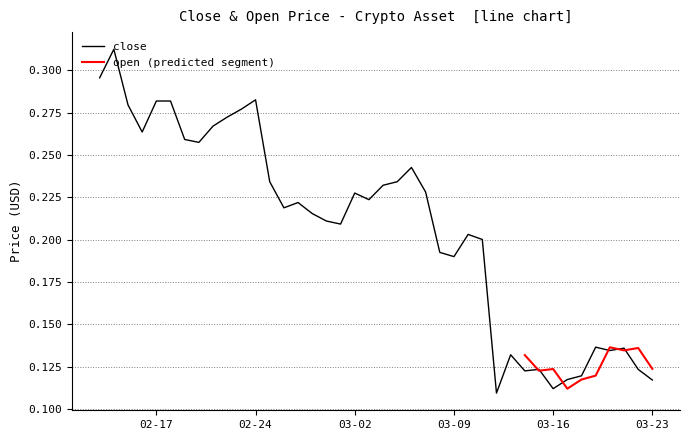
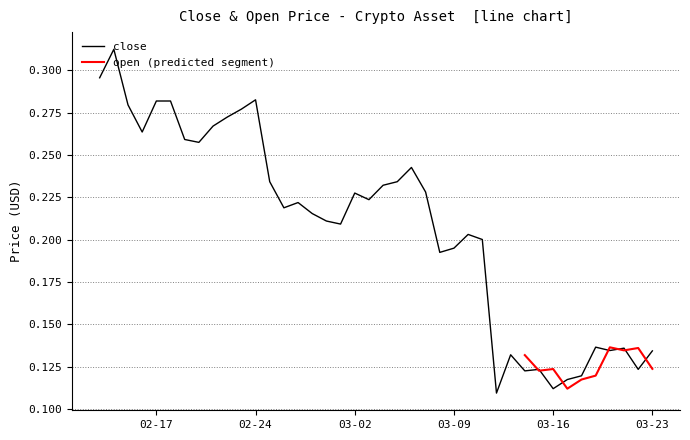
close, 03-09: 0.190 -> 0.195
close, 03-23: 0.117 -> 0.134
